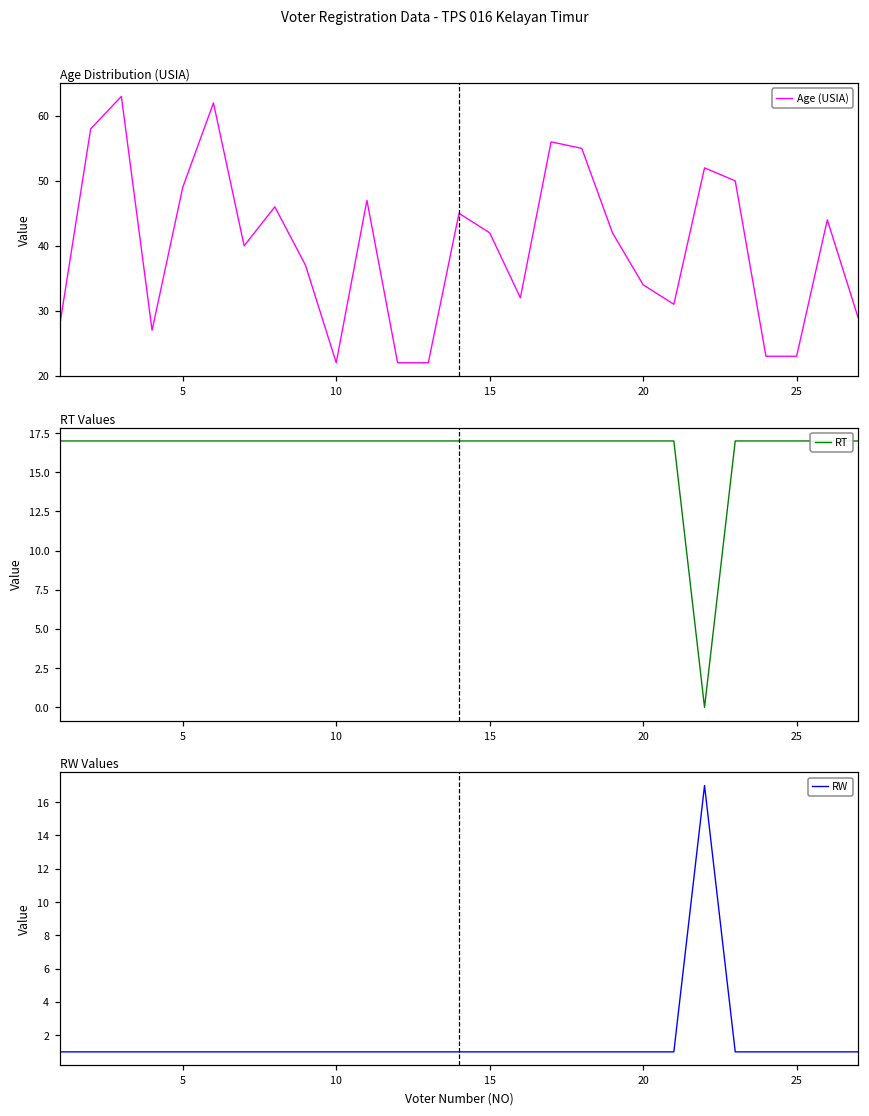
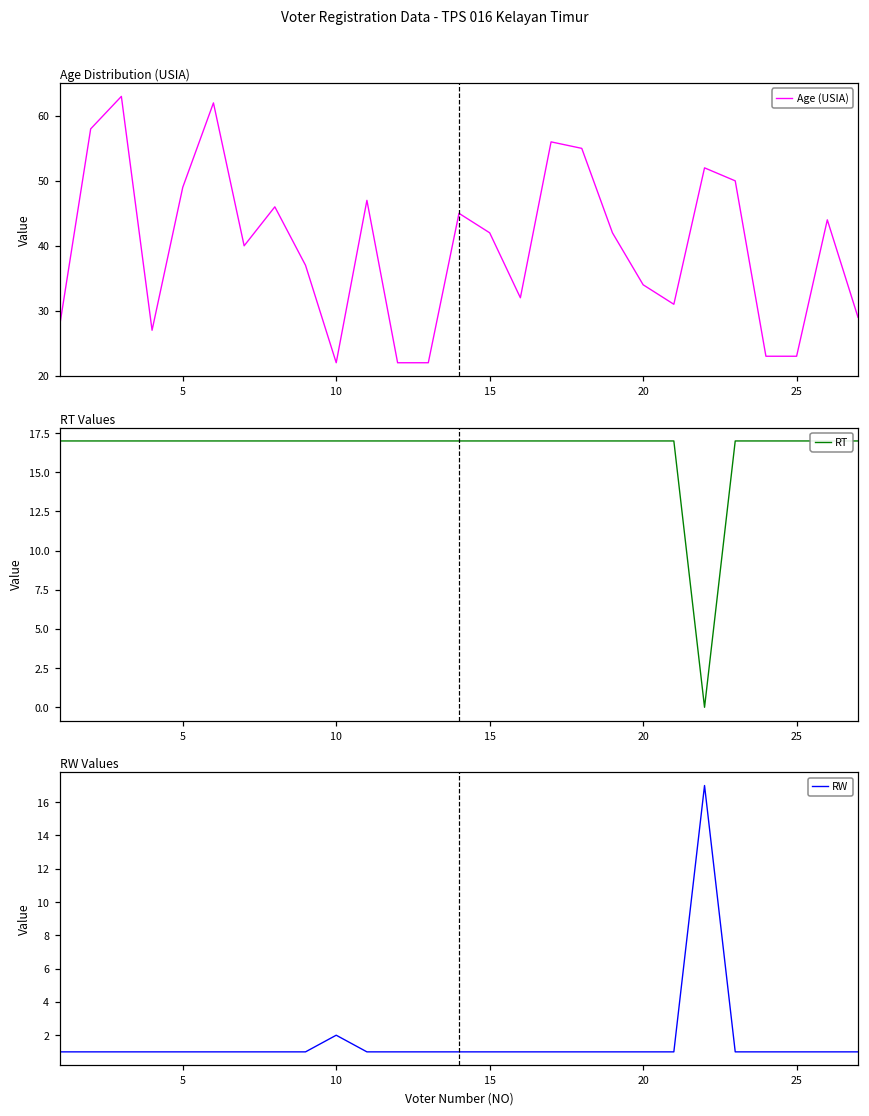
RW Values, 10: 1 -> 2
